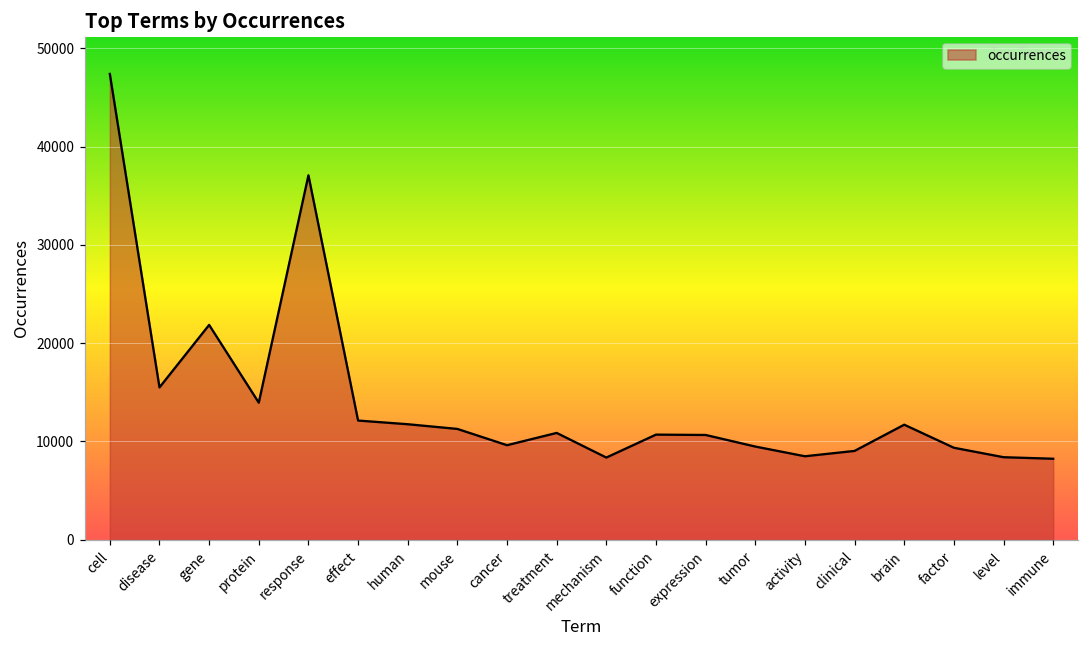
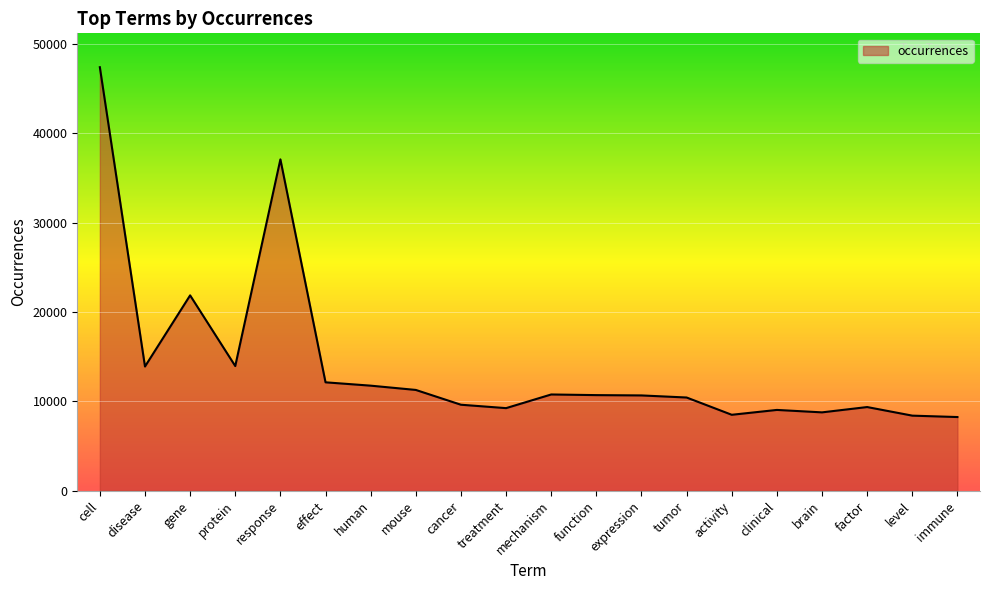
disease: 15000 -> 14000
treatment: 11000 -> 9000
mechanism: 8000 -> 11000
tumor: 9000 -> 10000
brain: 12000 -> 9000
